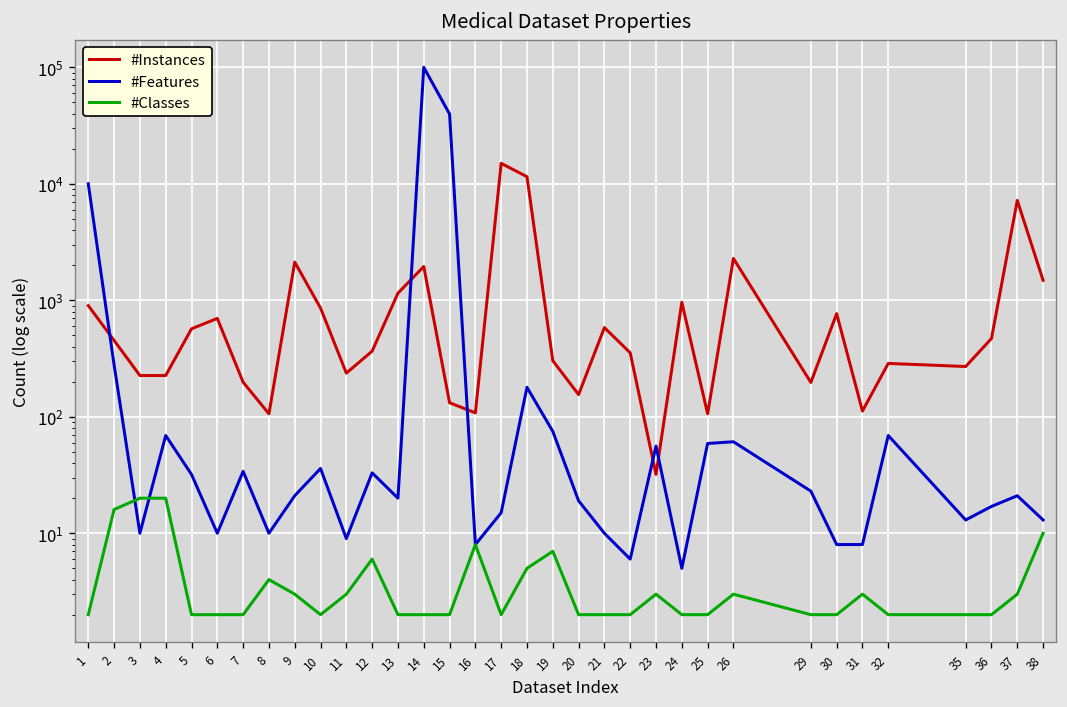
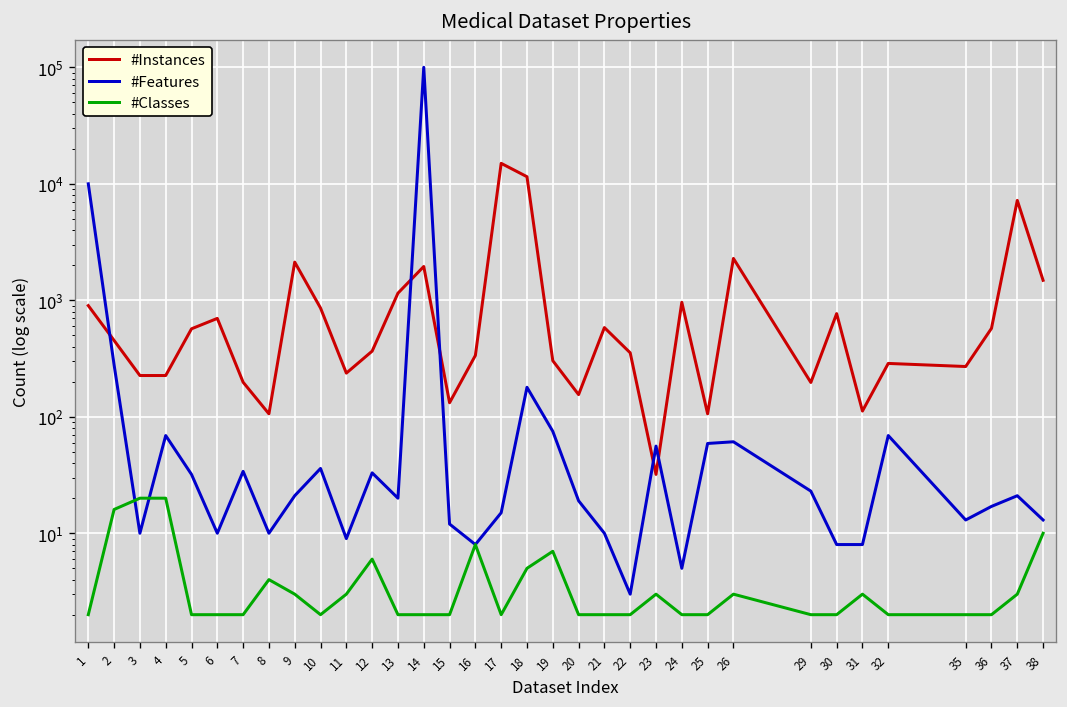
#Features, 15: 40000 -> 12
#Instances, 16: 110 -> 340
#Features, 22: 6 -> 3
#Instances, 36: 500 -> 600
